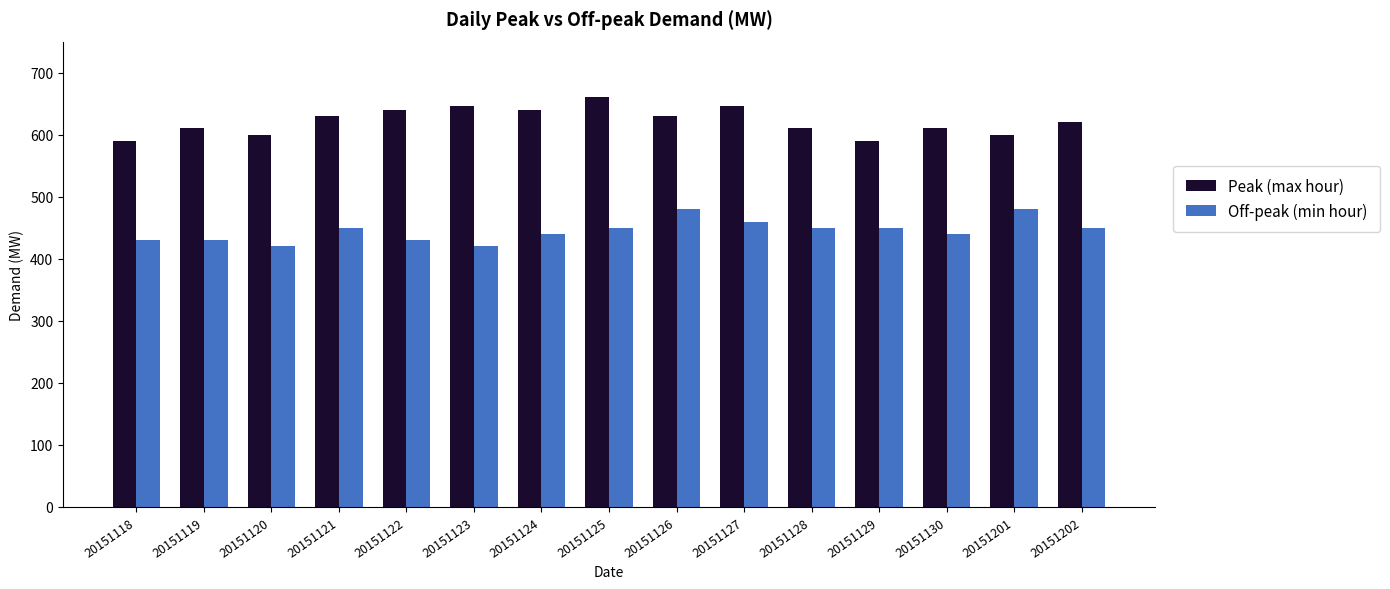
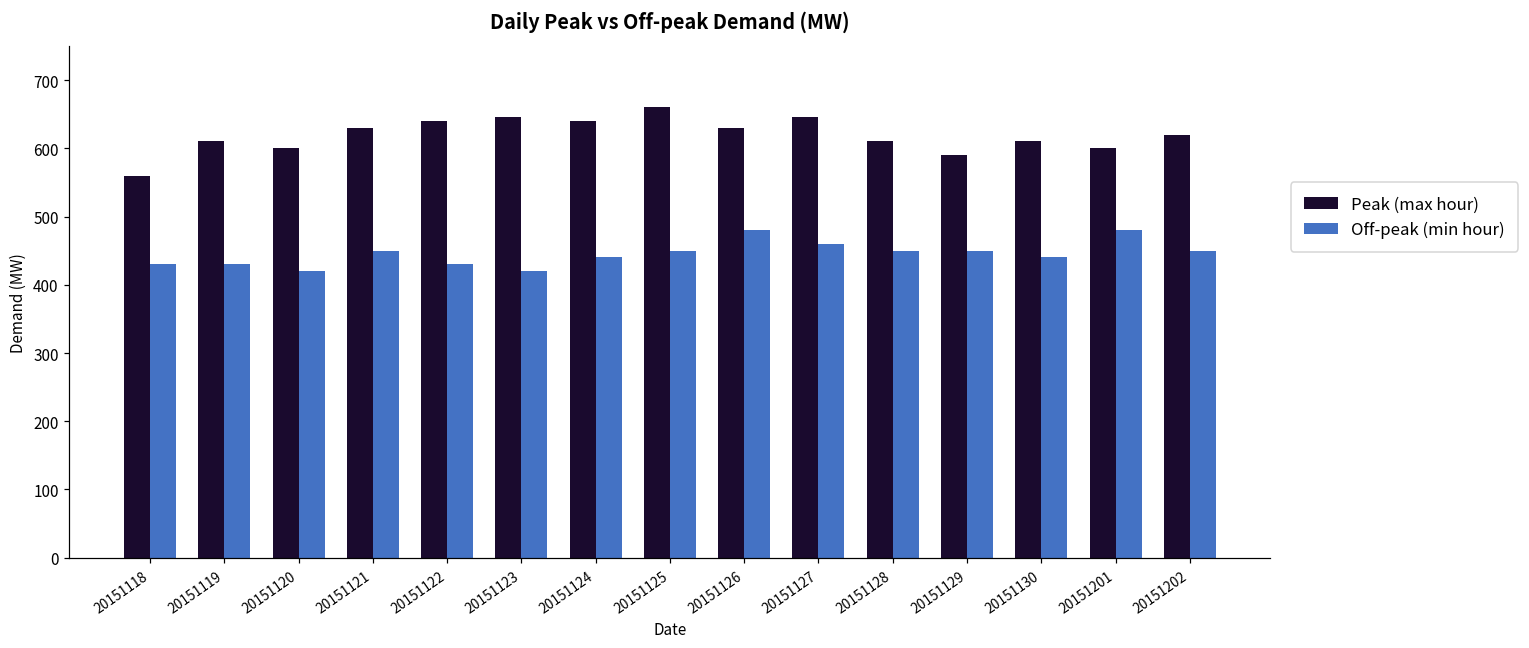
Peak (max hour), 20151118: 590 -> 560
